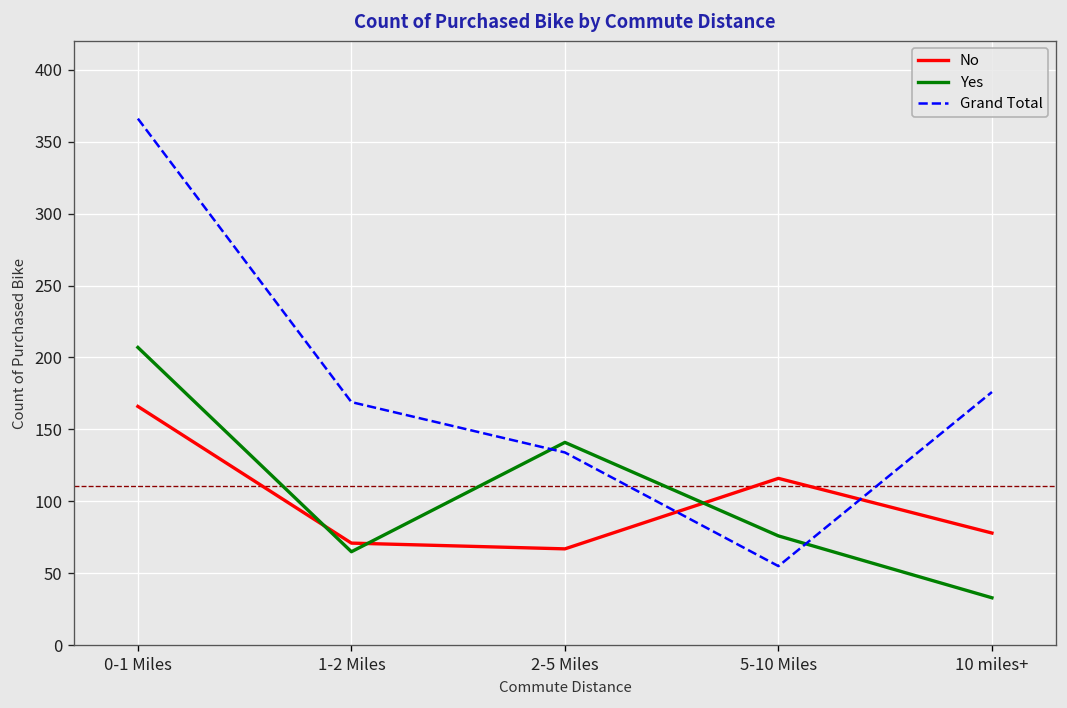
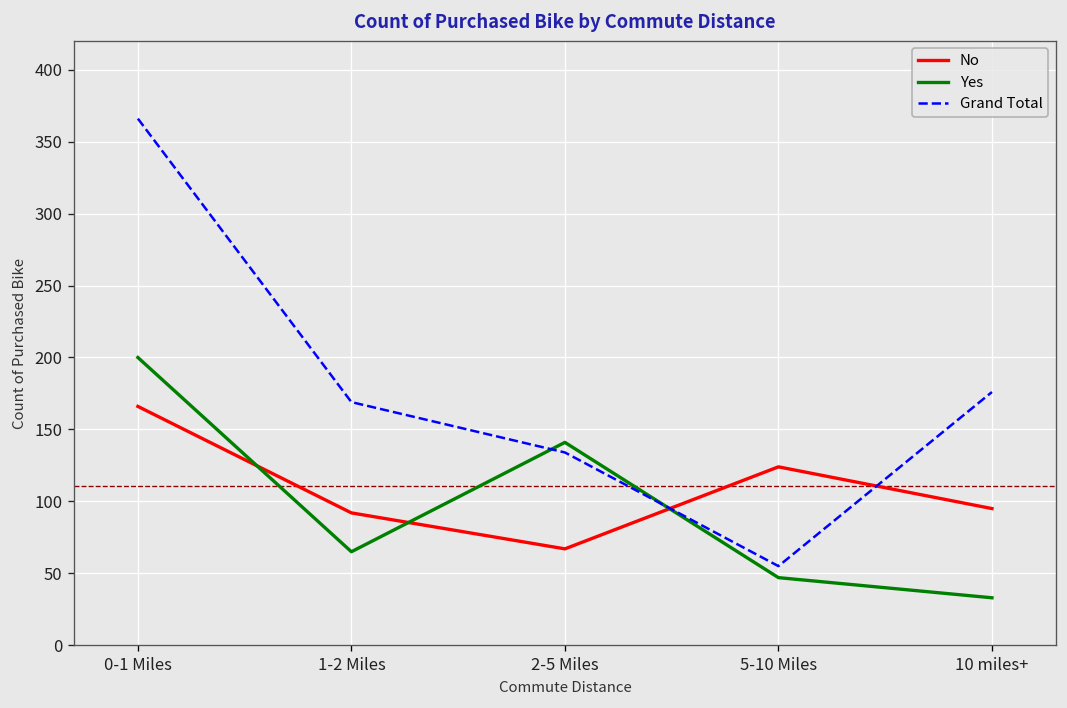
Yes, 0-1 Miles: 207 -> 200
No, 1-2 Miles: 71 -> 92
No, 5-10 Miles: 116 -> 124
Yes, 5-10 Miles: 76 -> 47
No, 10 miles+: 78 -> 95
